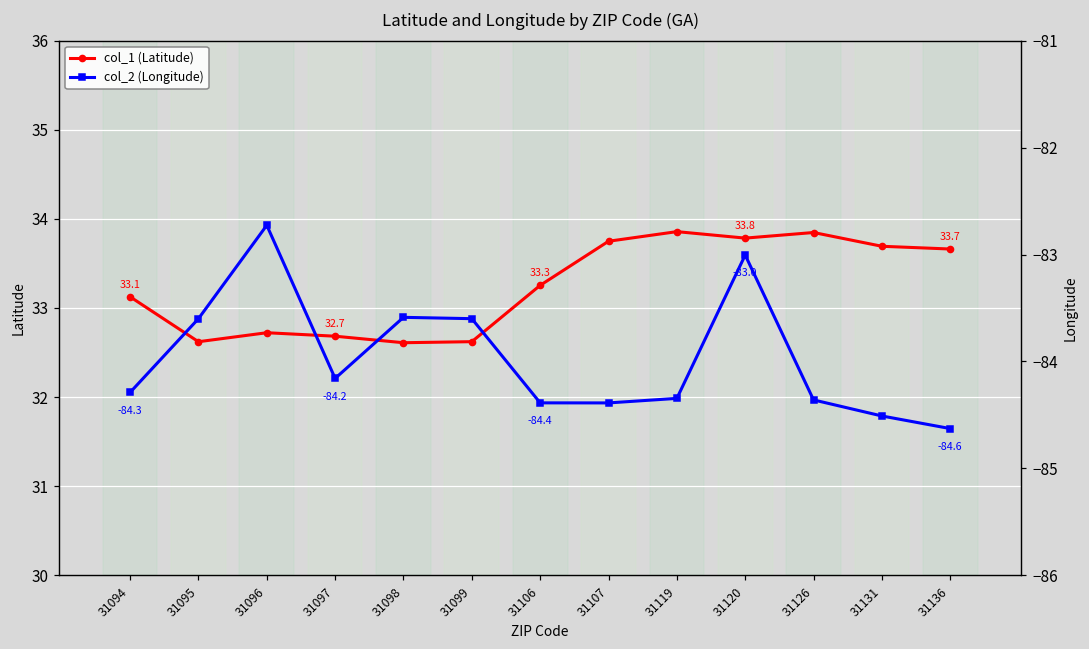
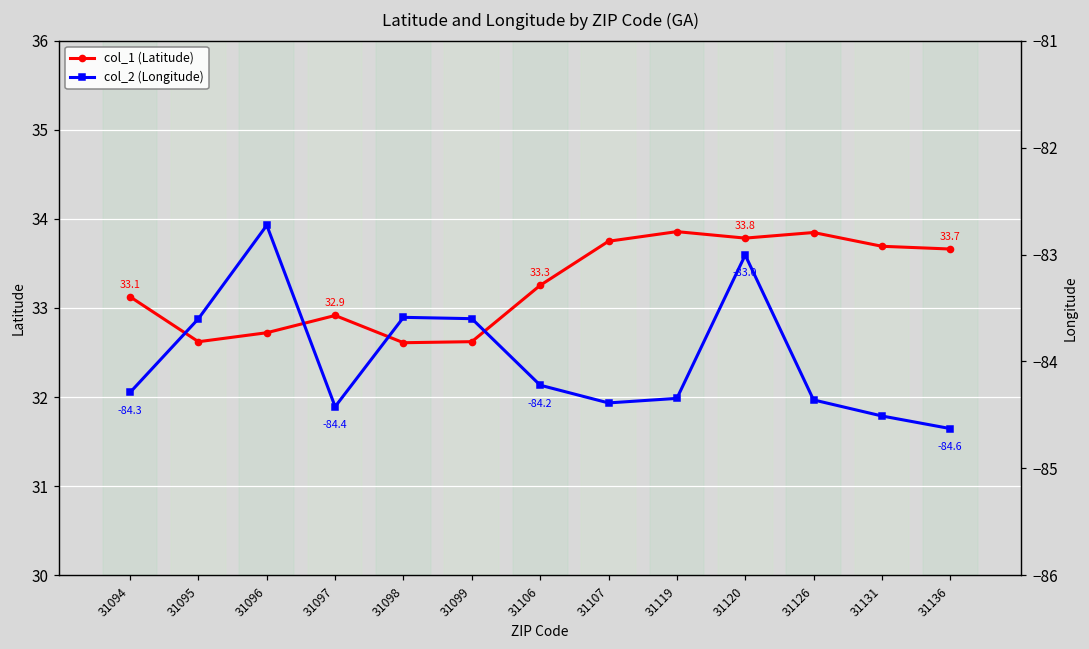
col_1 (Latitude), 31097: 32.7 -> 32.9
col_2 (Longitude), 31097: -84.2 -> -84.4
col_2 (Longitude), 31106: -84.4 -> -84.2
